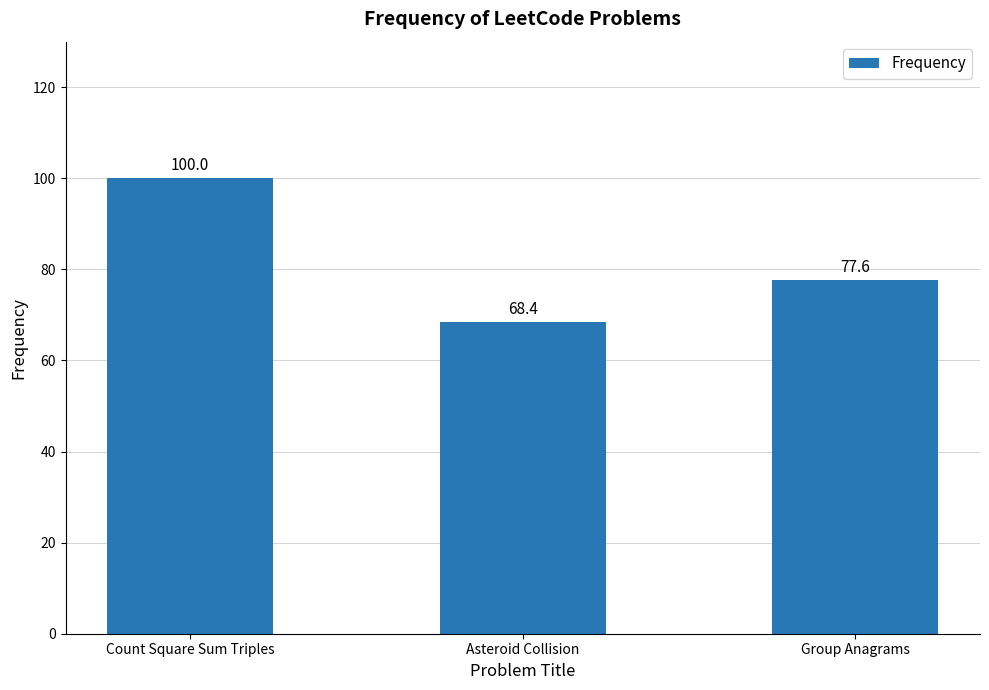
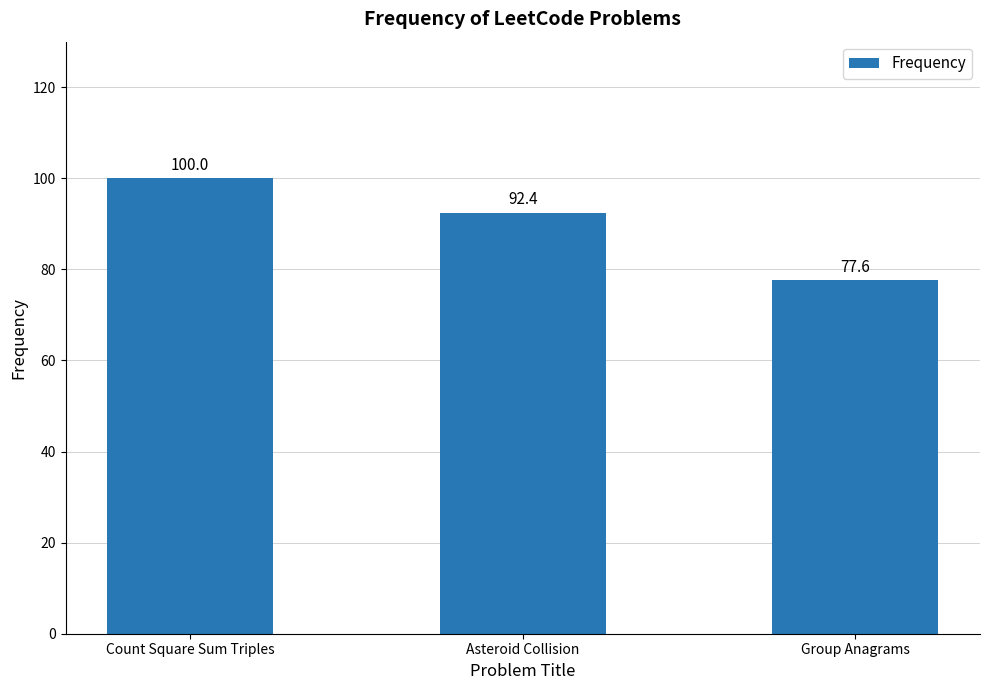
Asteroid Collision: 68.4 -> 92.4
